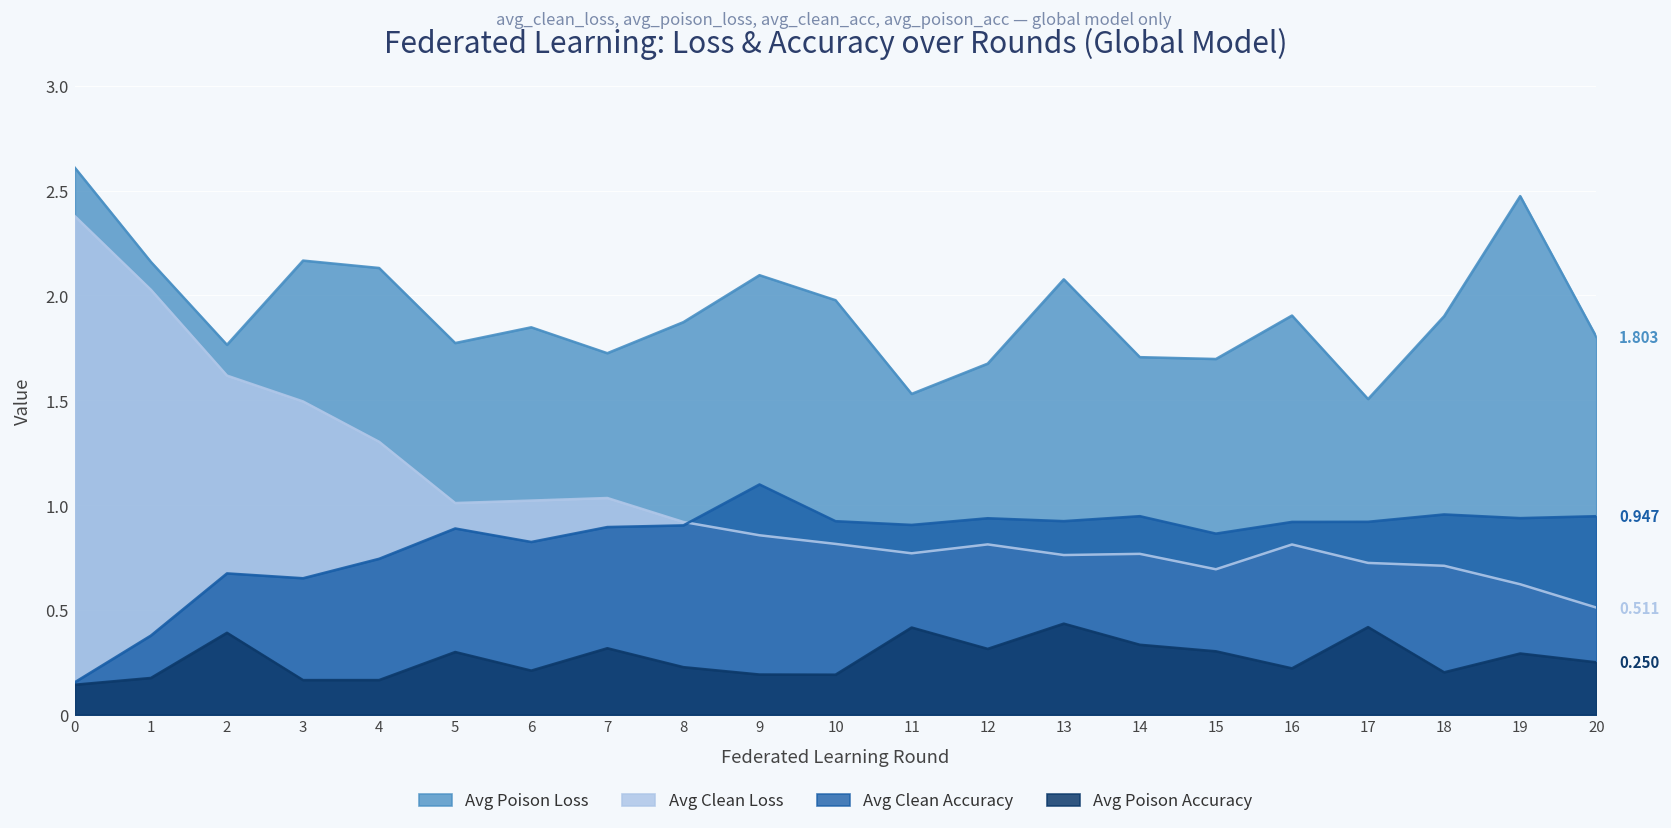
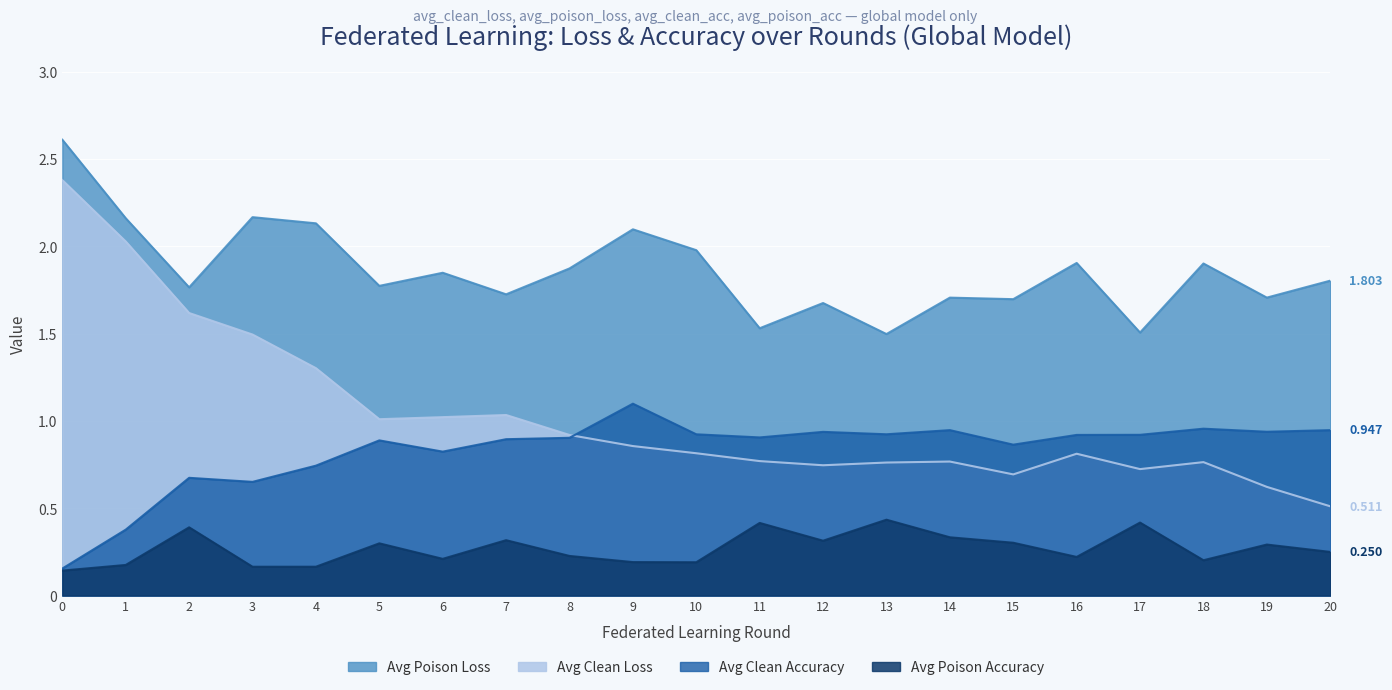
Avg Clean Loss, 12: 0.81 -> 0.75
Avg Poison Loss, 13: 2.08 -> 1.50
Avg Clean Loss, 18: 0.71 -> 0.76
Avg Poison Loss, 19: 2.47 -> 1.71
